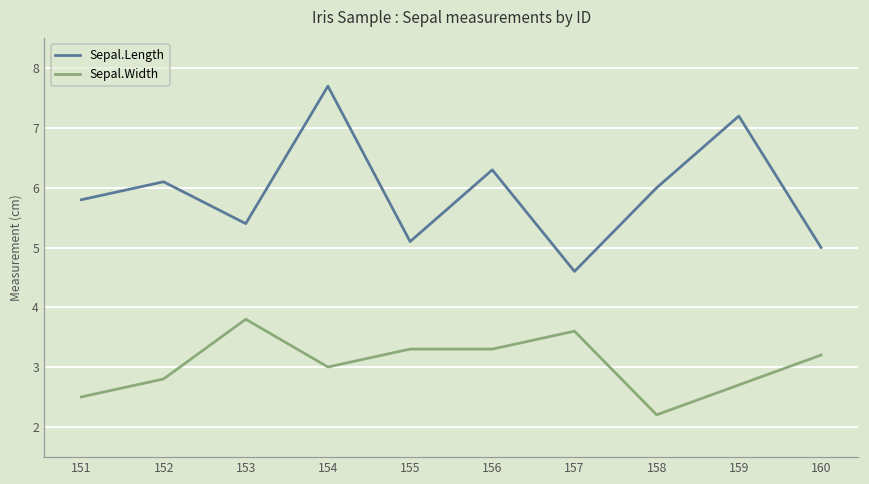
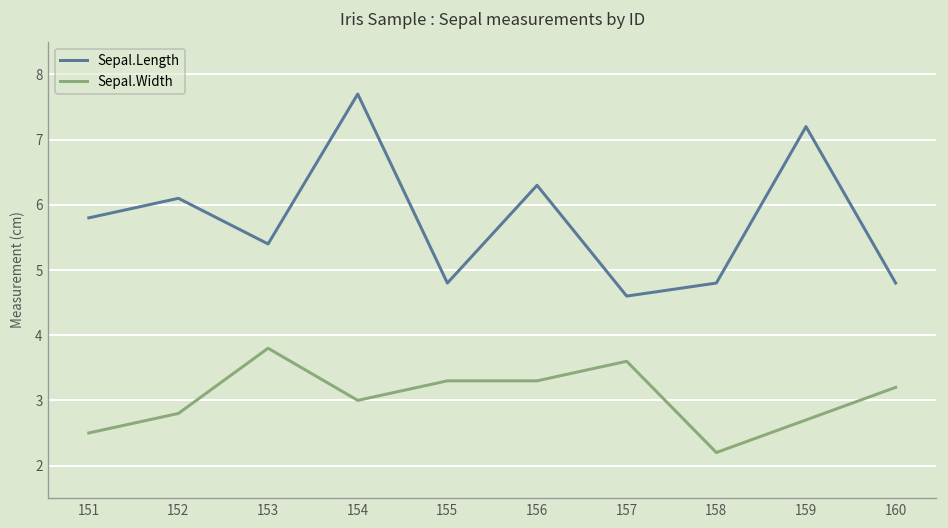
Sepal.Length, 155: 5.1 -> 4.8
Sepal.Length, 158: 6.0 -> 4.8
Sepal.Length, 160: 5.0 -> 4.8
